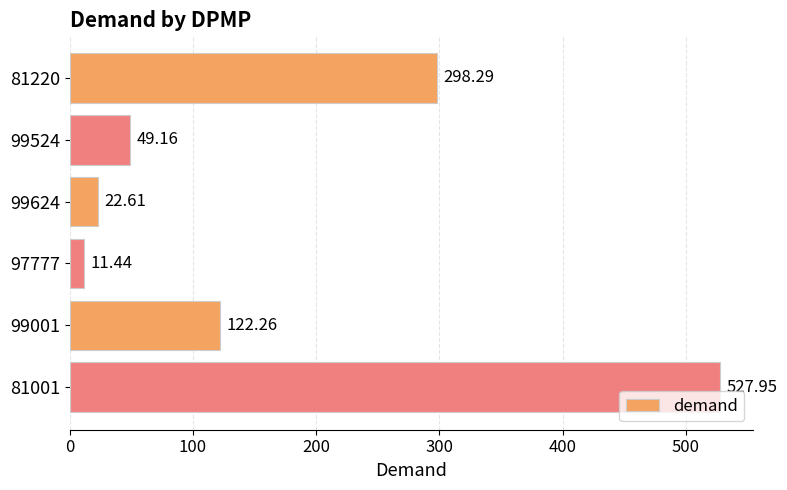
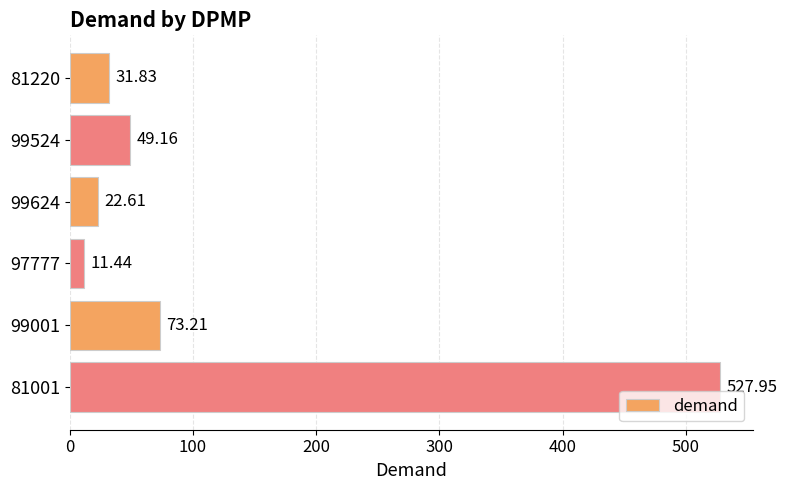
81220: 298.29 -> 31.83
99001: 122.26 -> 73.21
